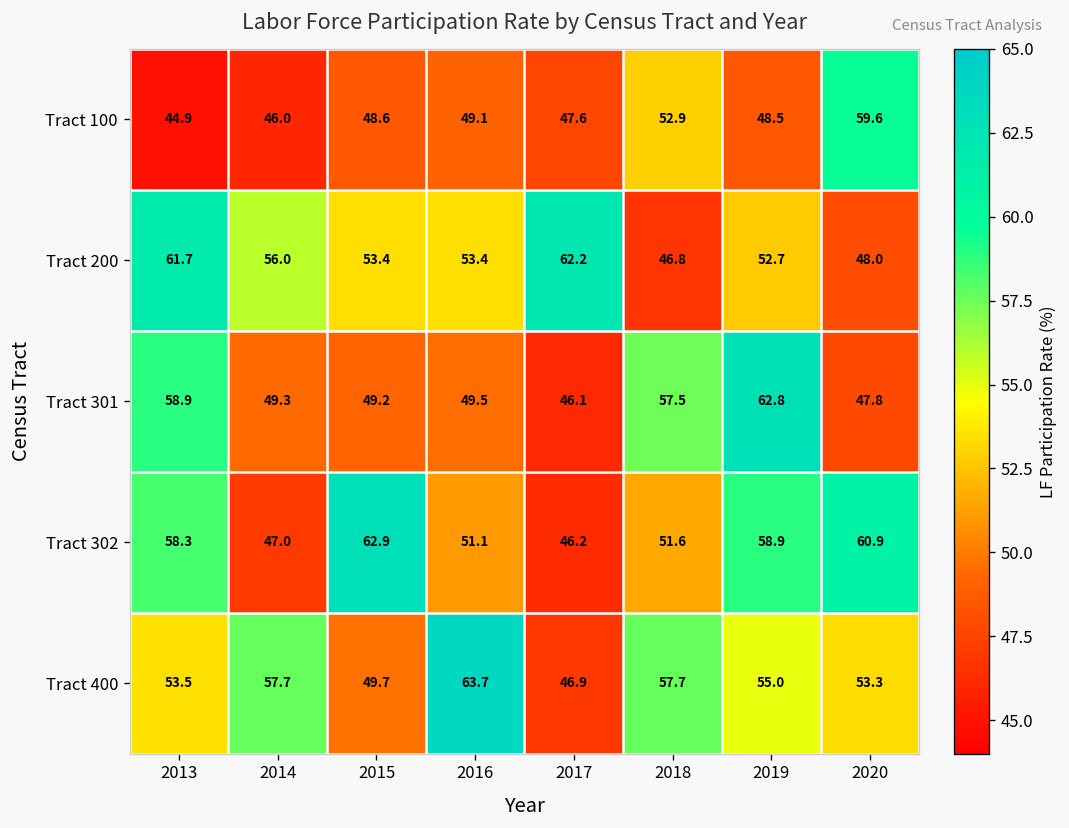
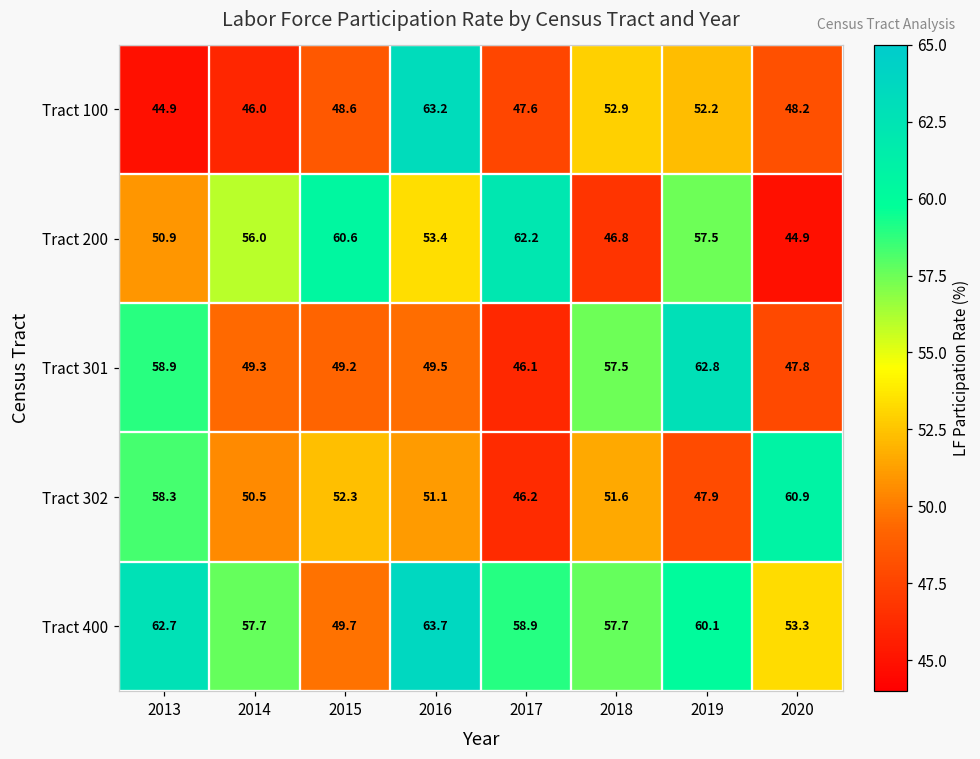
Tract 100, 2016: 49.1 -> 63.2
Tract 100, 2019: 48.5 -> 52.2
Tract 100, 2020: 59.6 -> 48.2
Tract 200, 2013: 61.7 -> 50.9
Tract 200, 2015: 53.4 -> 60.6
Tract 200, 2019: 52.7 -> 57.5
Tract 200, 2020: 48.0 -> 44.9
Tract 302, 2014: 47.0 -> 50.5
Tract 302, 2015: 62.9 -> 52.3
Tract 302, 2019: 58.9 -> 47.9
Tract 400, 2013: 53.5 -> 62.7
Tract 400, 2017: 46.9 -> 58.9
Tract 400, 2019: 55.0 -> 60.1
